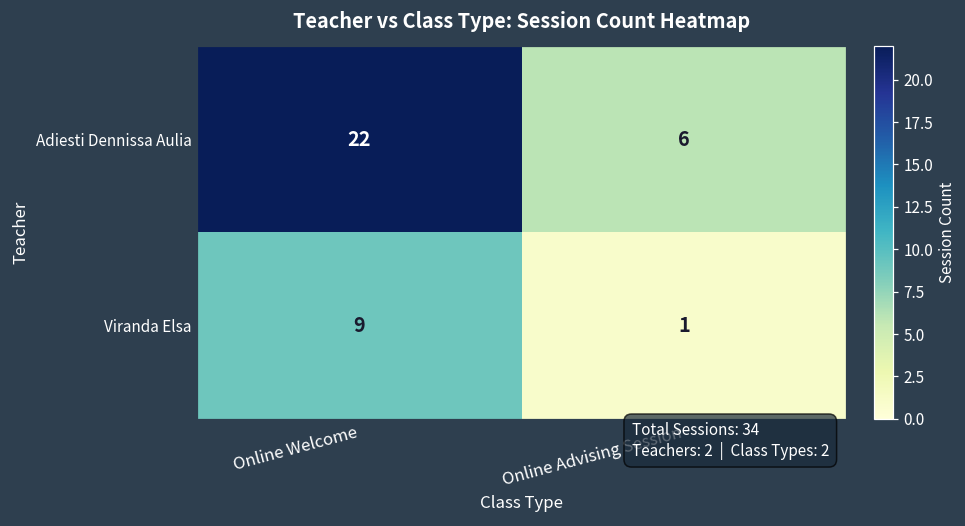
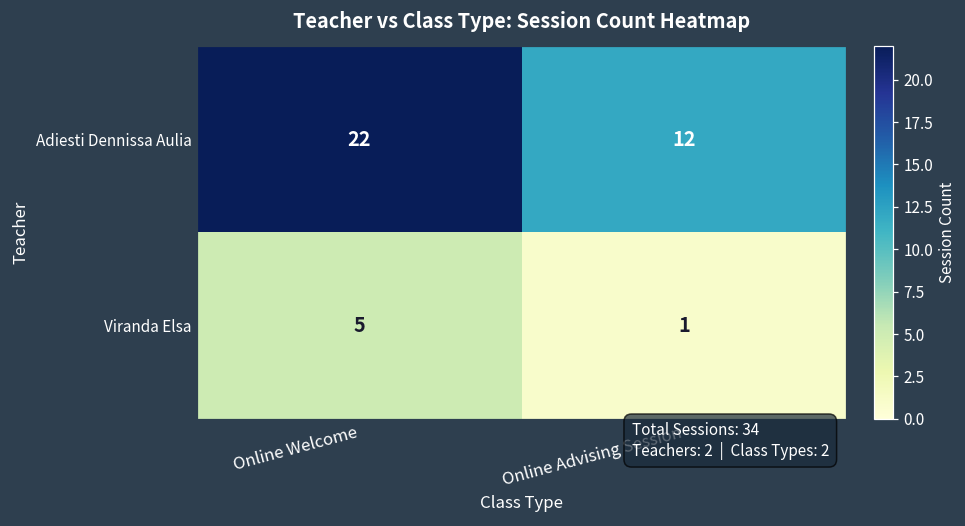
Adiesti Dennissa Aulia, Online Advising Session: 6 -> 12
Viranda Elsa, Online Welcome: 9 -> 5
